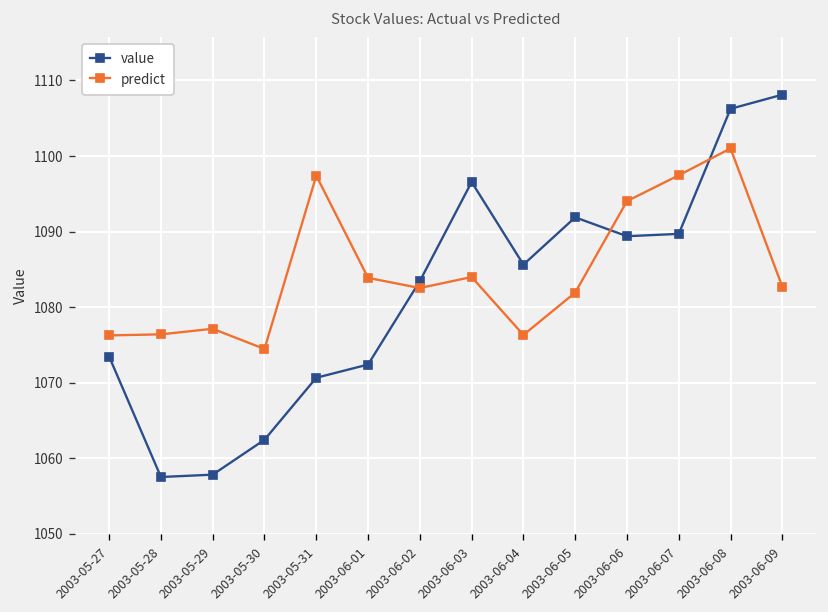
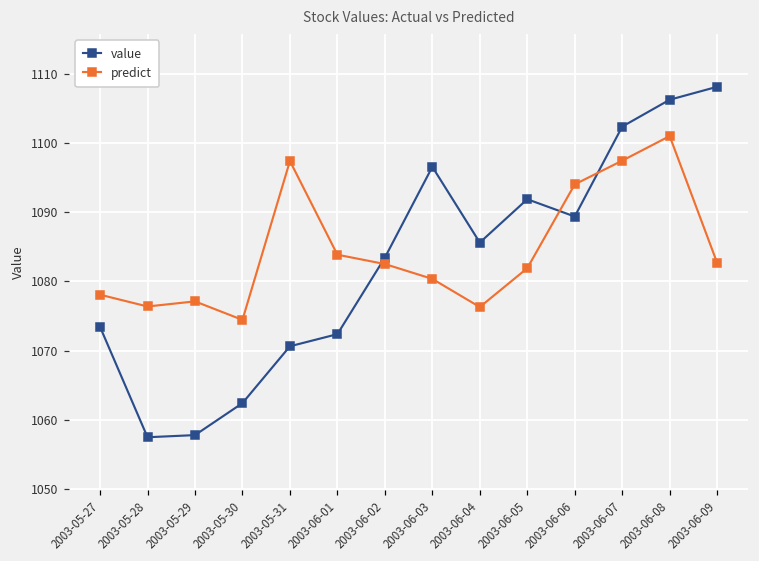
predict, 2003-05-27: 1076 -> 1078
predict, 2003-06-03: 1084 -> 1080
value, 2003-06-07: 1090 -> 1102
